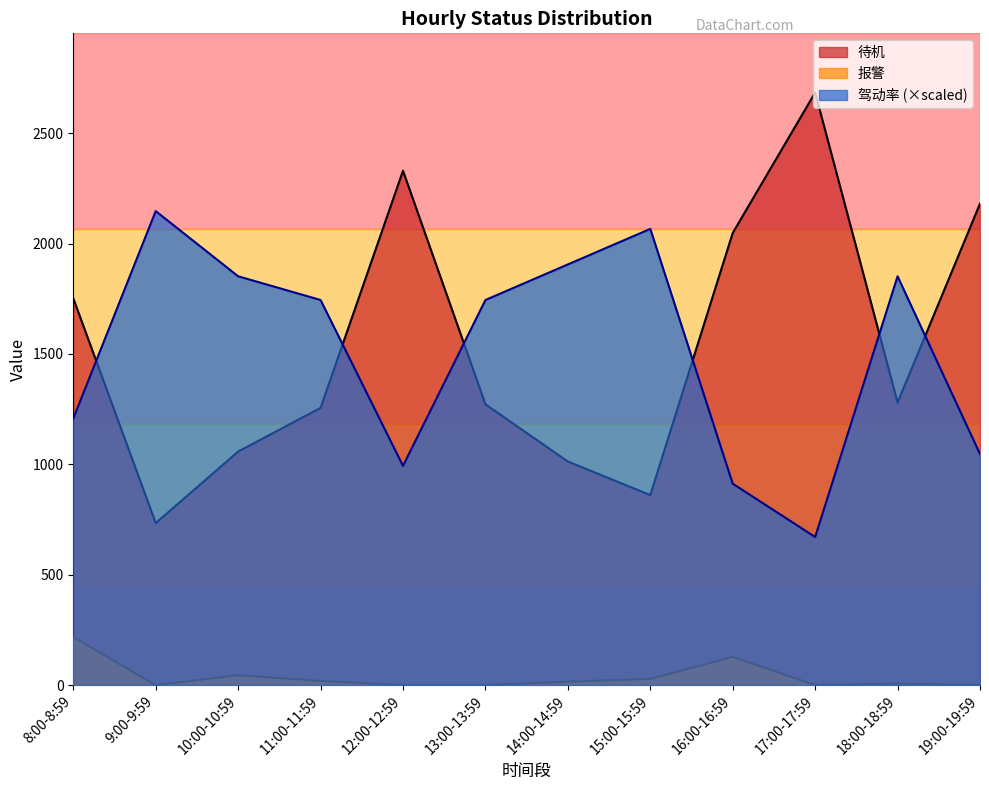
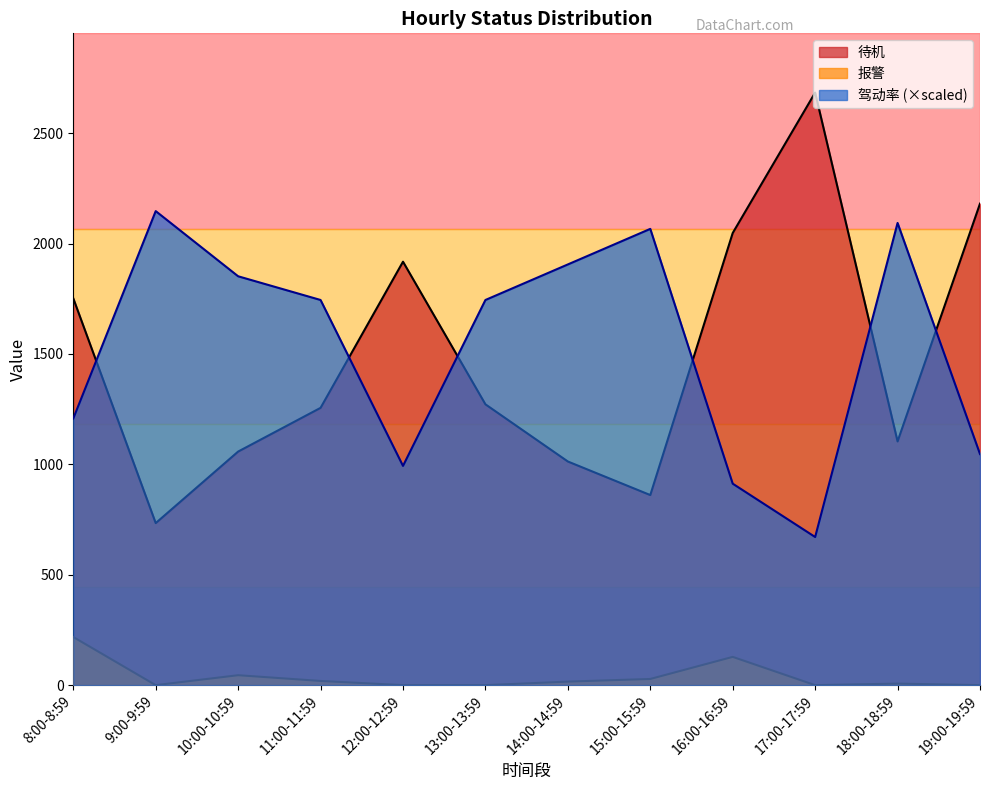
待机, 12:00-12:59: 2330 -> 1920
待机, 18:00-18:59: 1280 -> 1100
驾动率 (×scaled), 18:00-18:59: 1850 -> 2090
